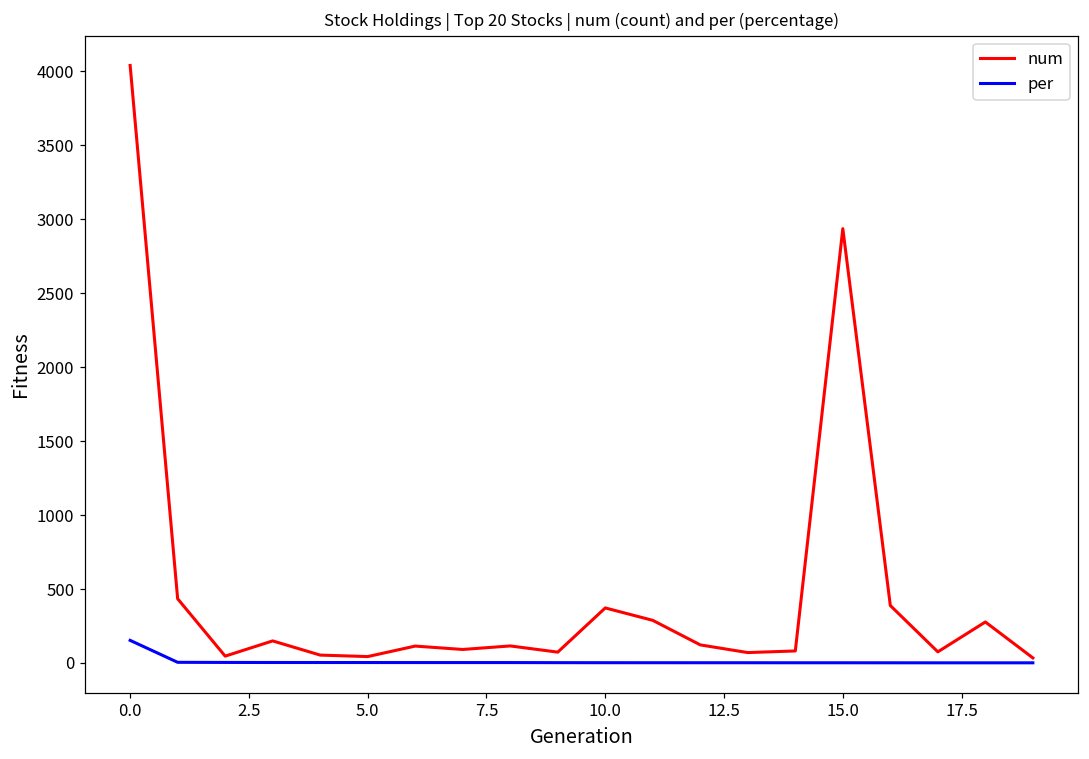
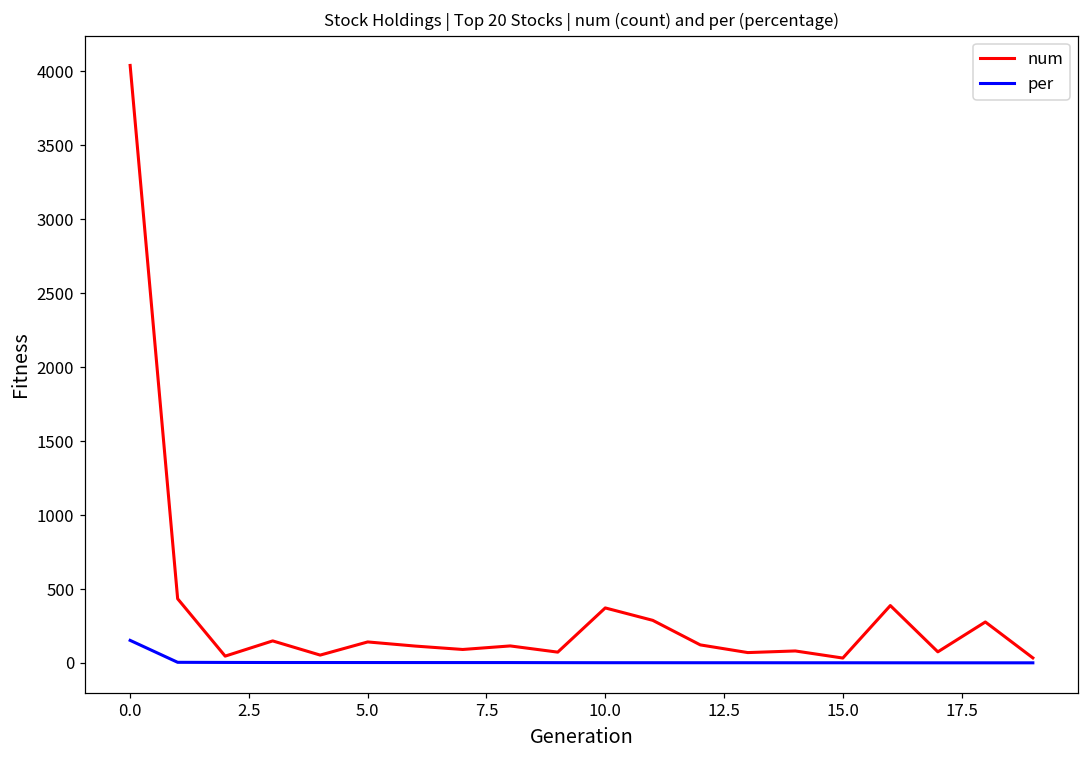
num, 5.0: 40 -> 140
num, 15.0: 2940 -> 30
